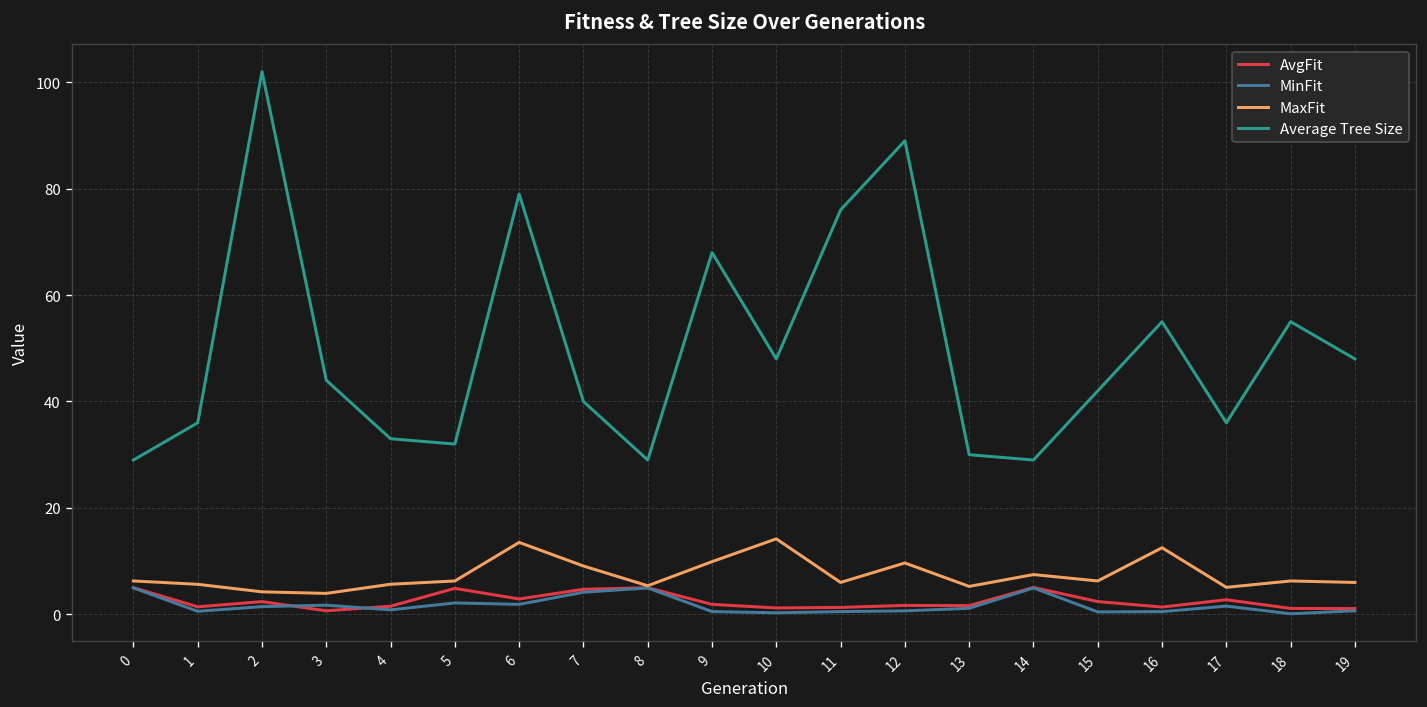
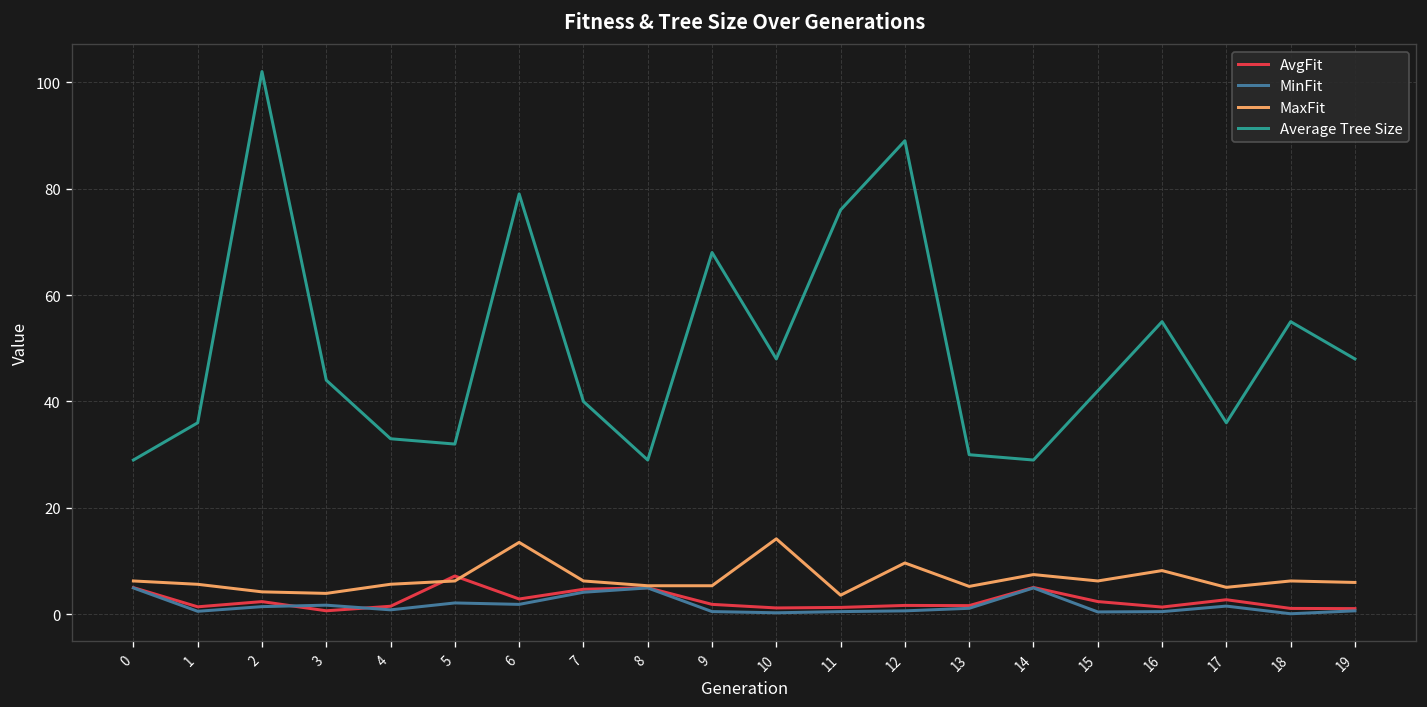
AvgFit, 5: 5 -> 7
MaxFit, 7: 9 -> 6
MaxFit, 9: 10 -> 5
MaxFit, 11: 6 -> 4
MaxFit, 16: 13 -> 8
